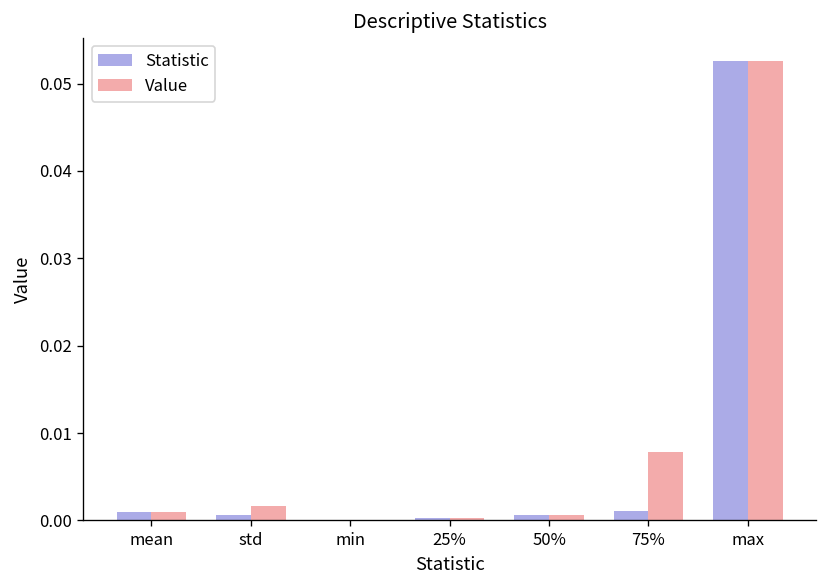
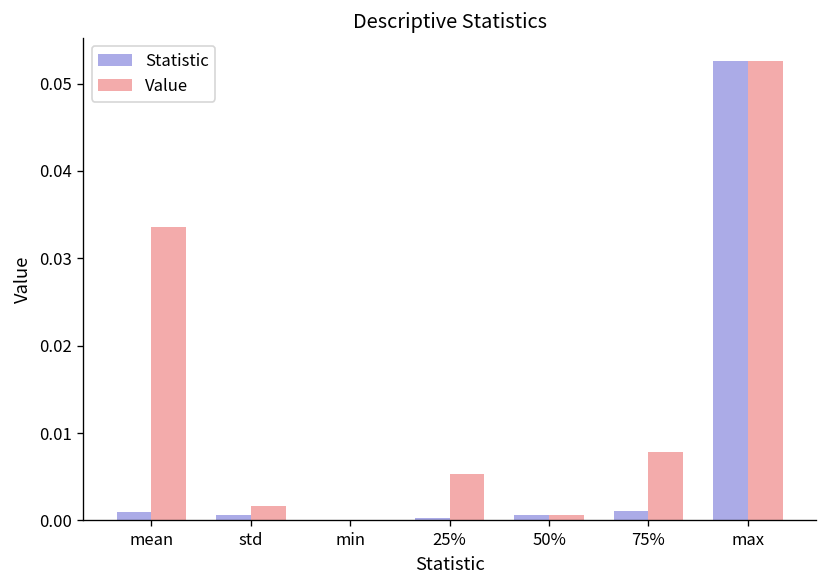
Value, mean: 0.001 -> 0.034
Value, 25%: 0.000 -> 0.005
